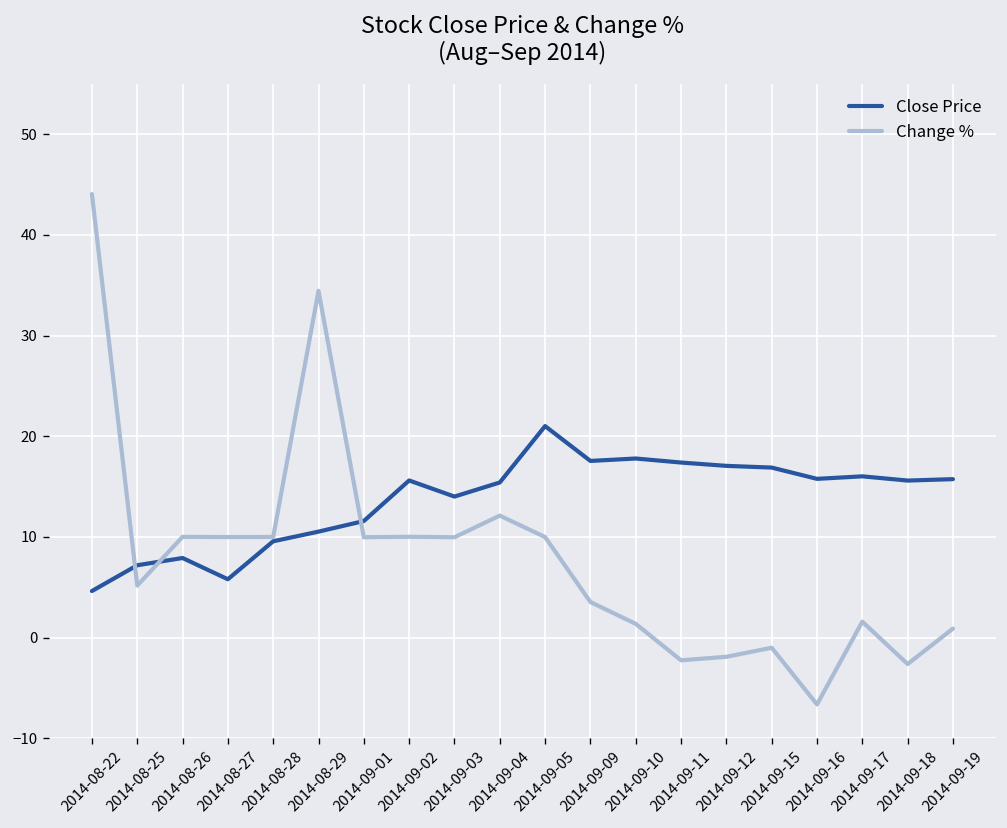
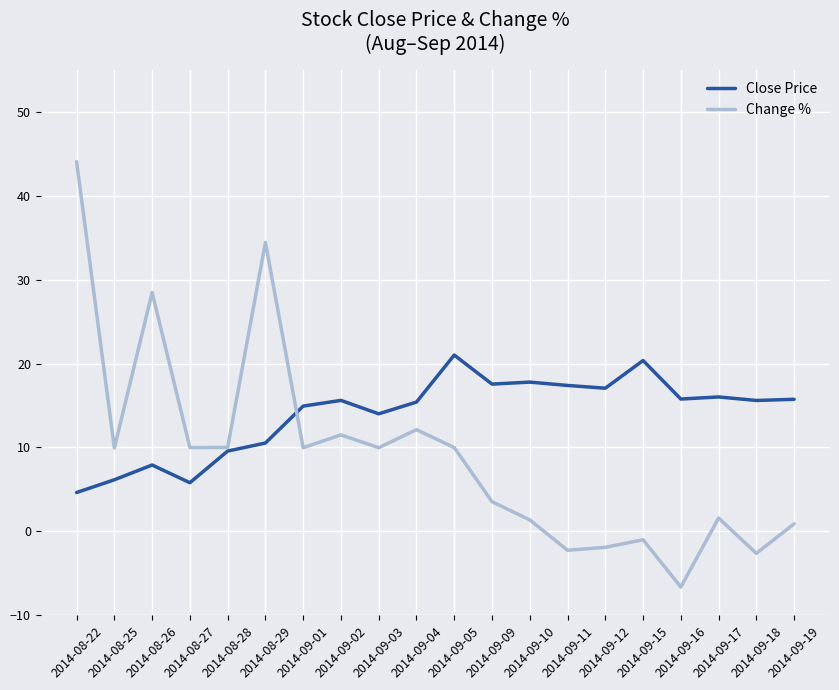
Close Price, 2014-08-25: 7 -> 6
Change %, 2014-08-25: 5 -> 10
Change %, 2014-08-26: 10 -> 28
Close Price, 2014-09-01: 12 -> 15
Change %, 2014-09-02: 10 -> 12
Close Price, 2014-09-15: 17 -> 20
